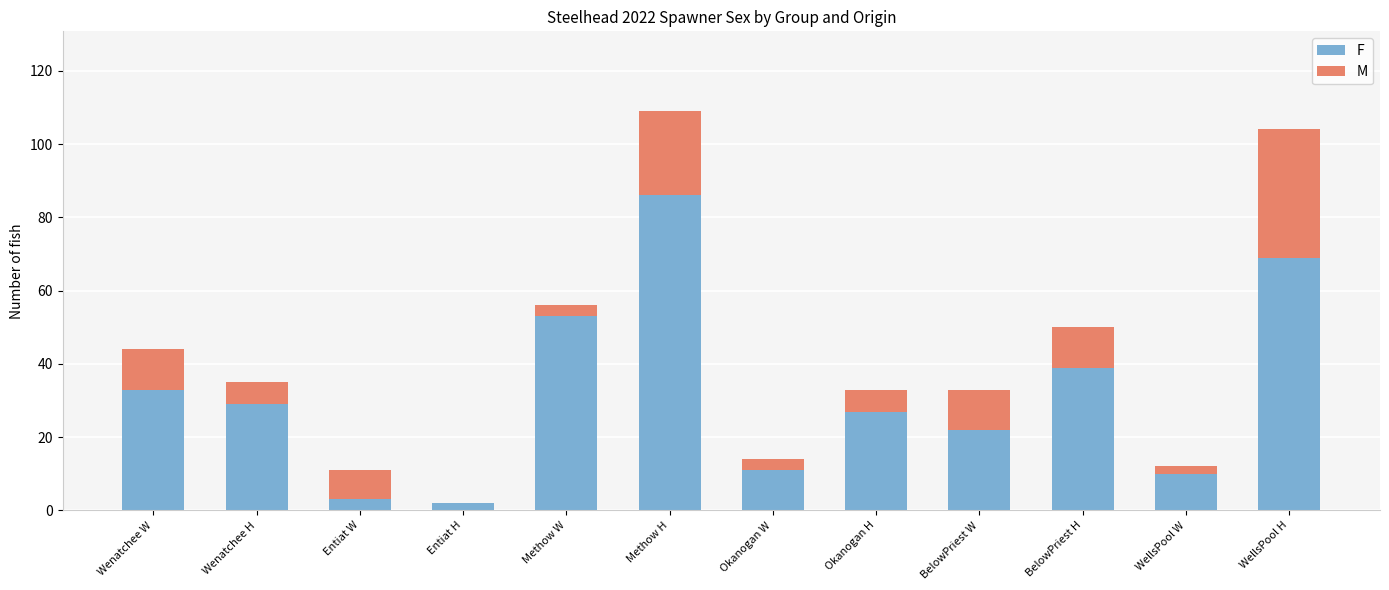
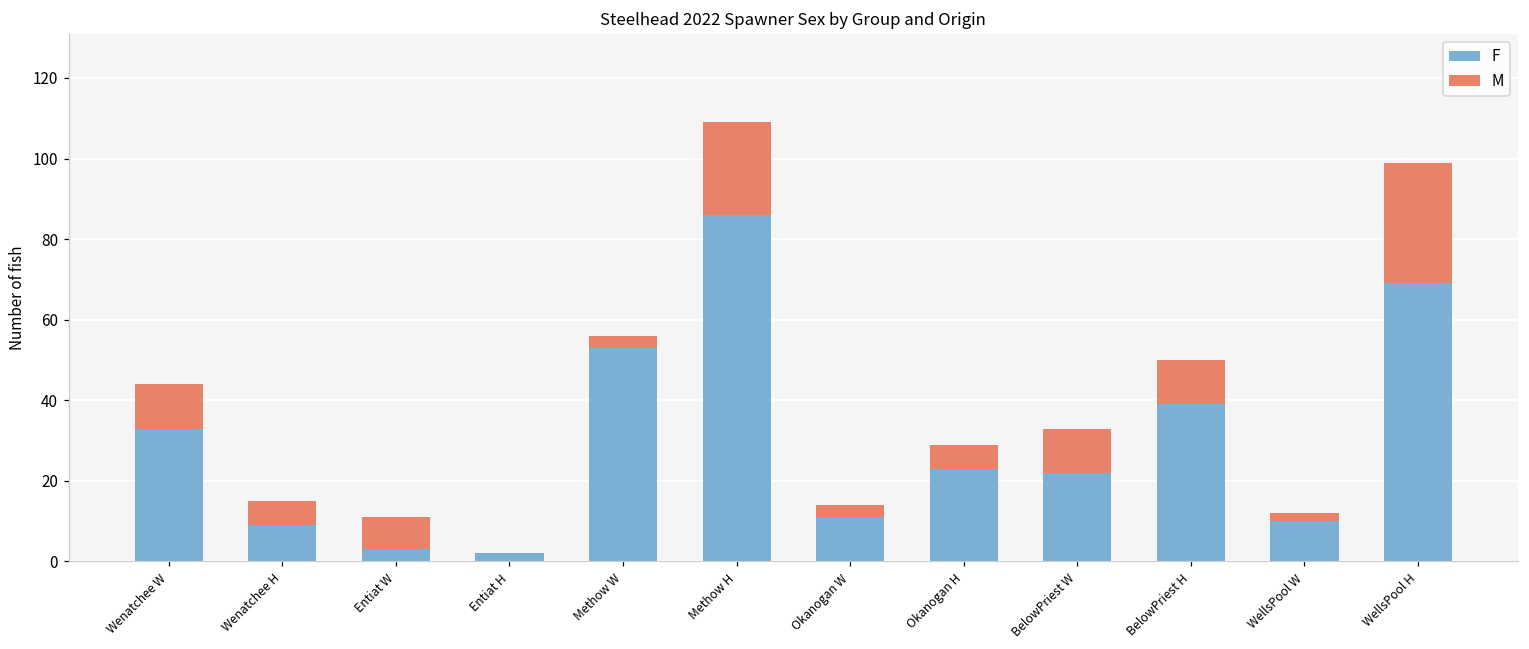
F, Wenatchee H: 29 -> 9
F, Okanogan H: 27 -> 23
M, WellsPool H: 35 -> 30
